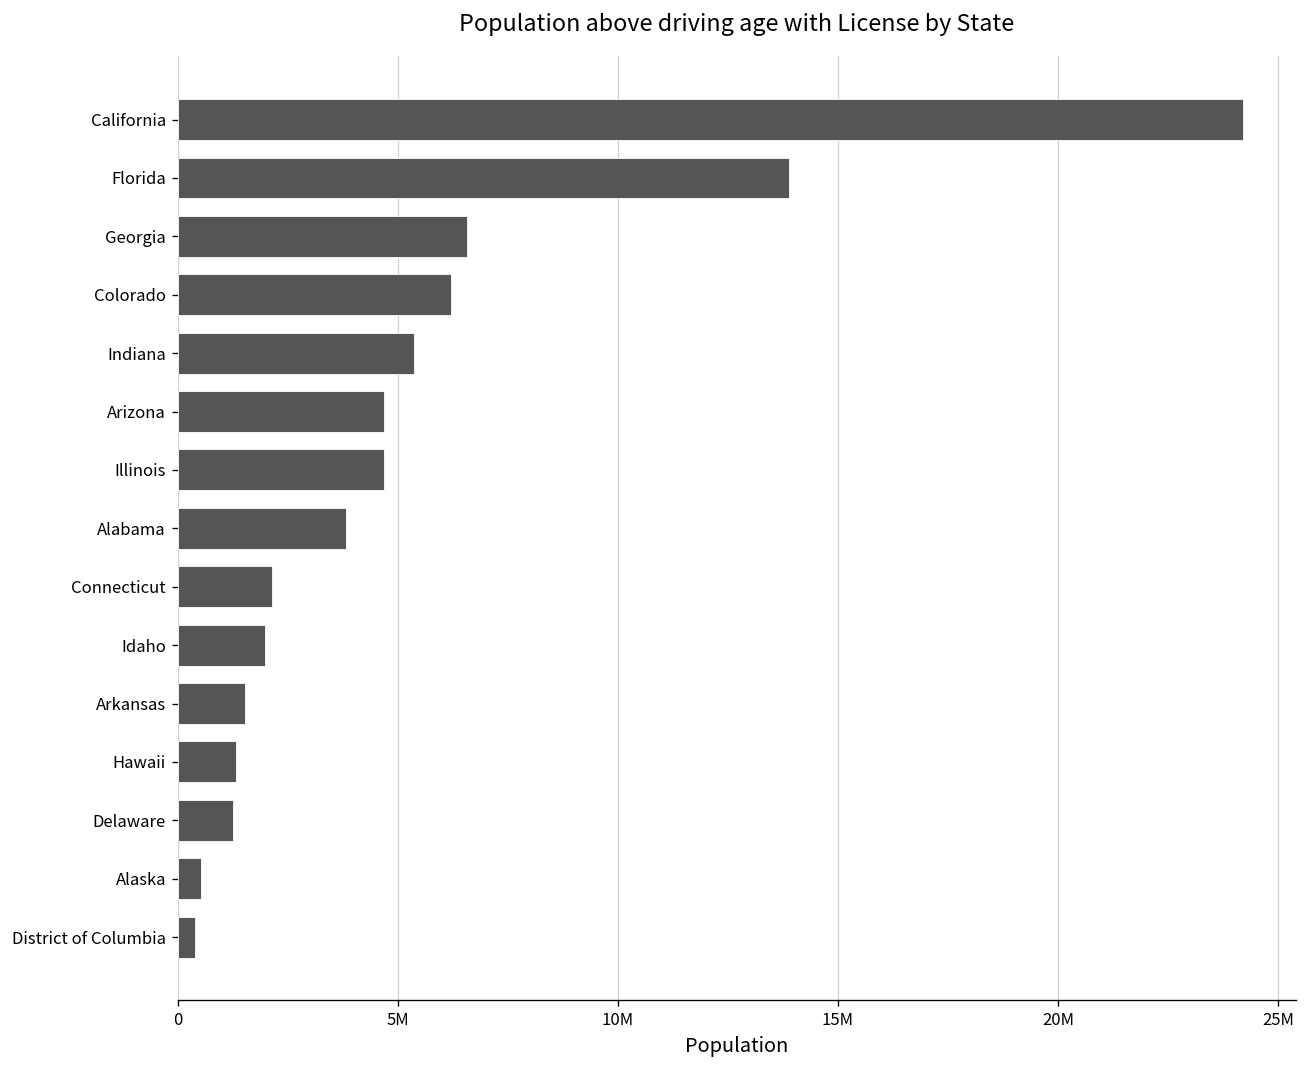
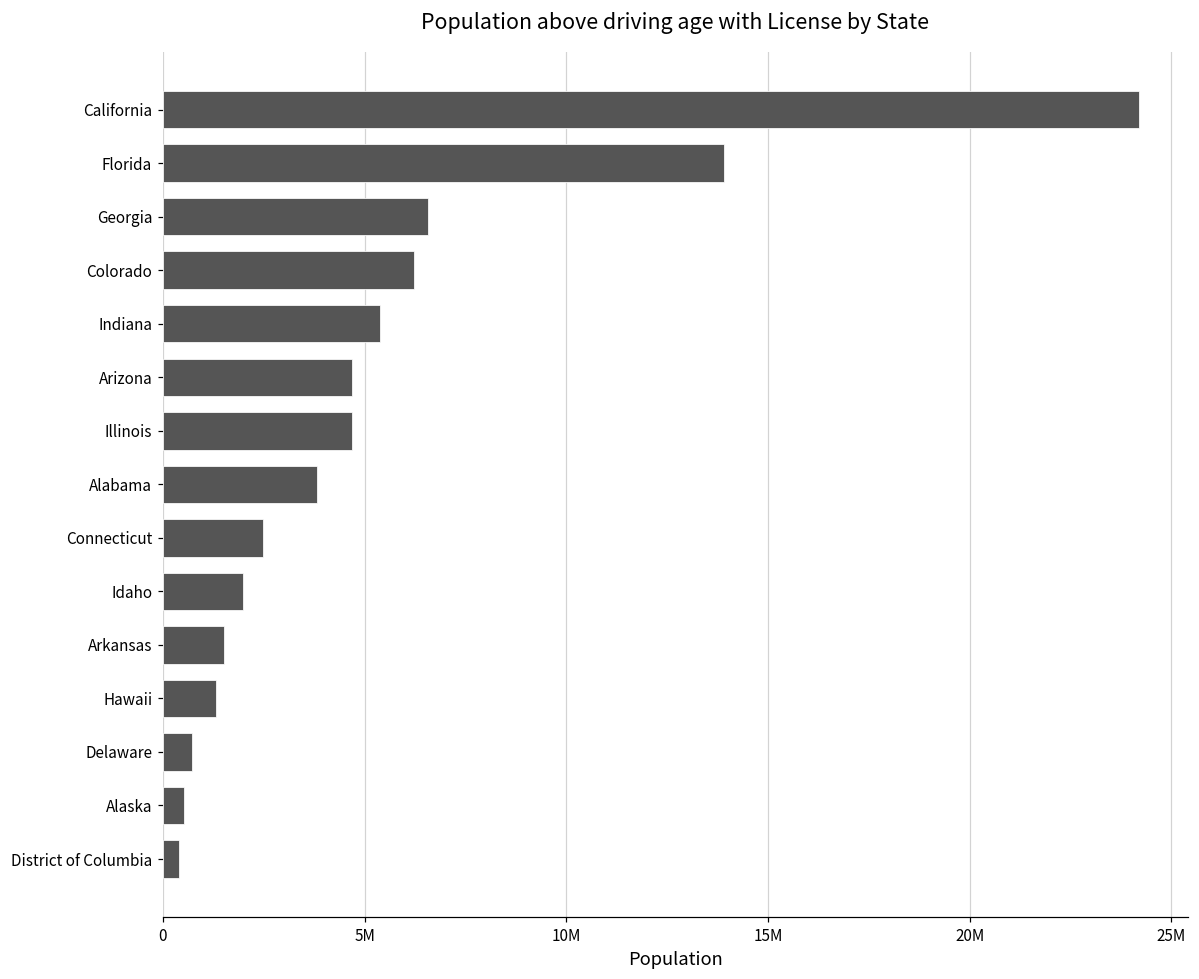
Connecticut: 2100000 -> 2500000
Delaware: 1300000 -> 700000
